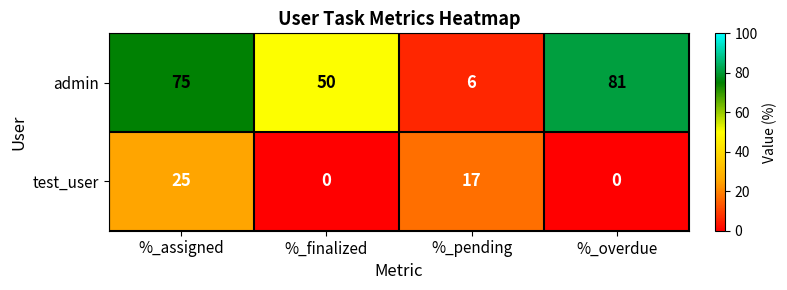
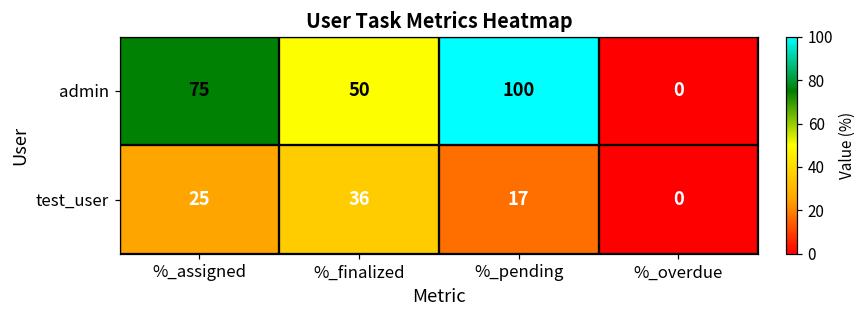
admin, %_pending: 6 -> 100
admin, %_overdue: 81 -> 0
test_user, %_finalized: 0 -> 36
